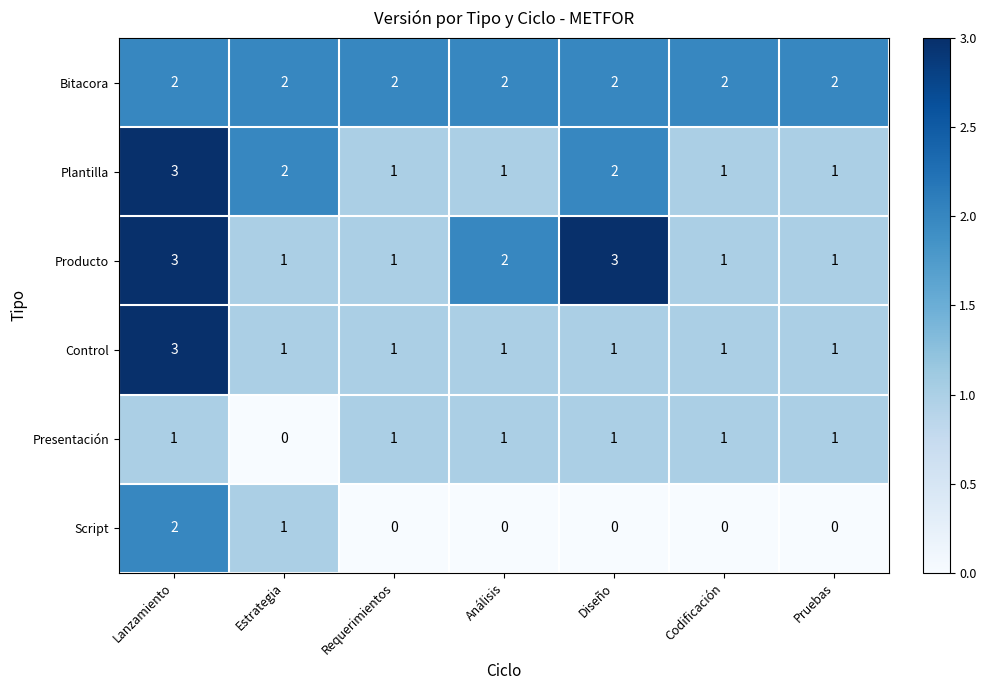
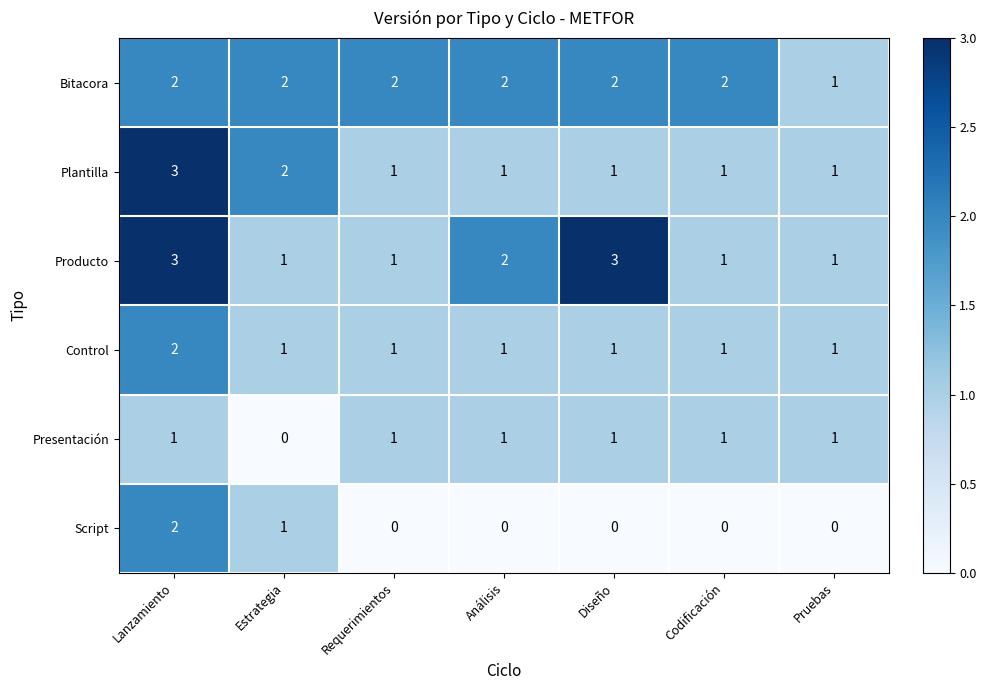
Bitacora, Pruebas: 2 -> 1
Plantilla, Diseño: 2 -> 1
Control, Lanzamiento: 3 -> 2
